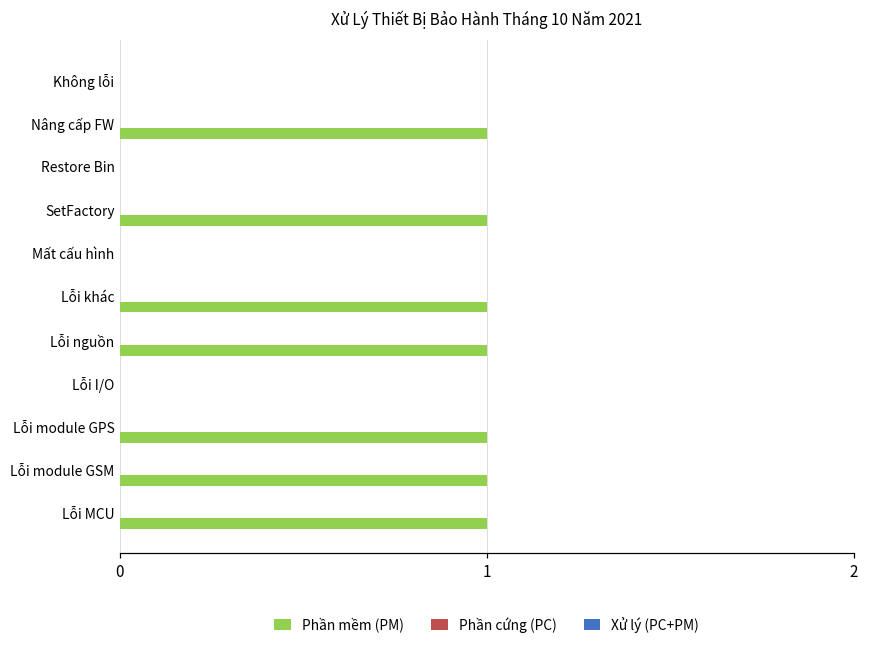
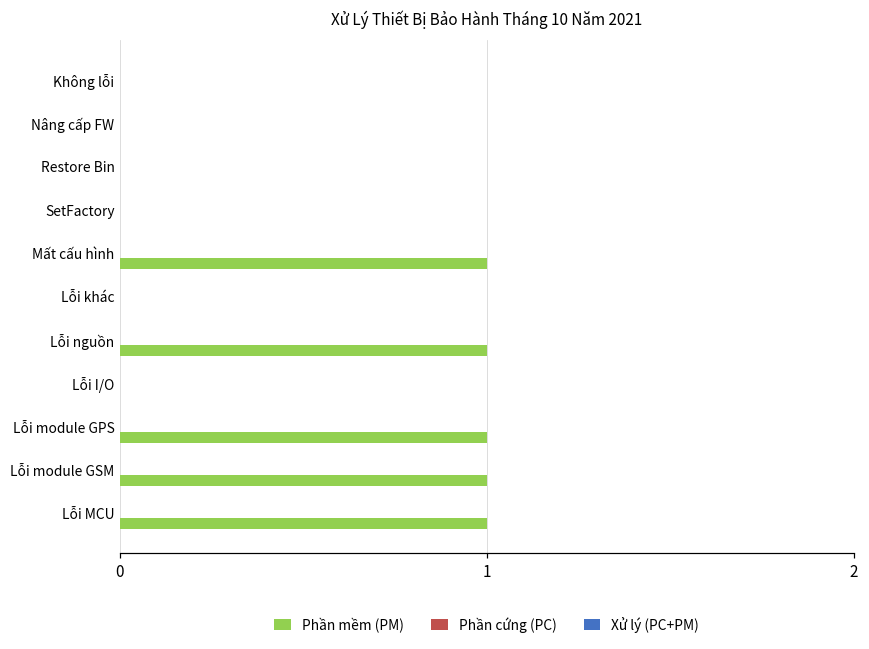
Phần mềm (PM), Nâng cấp FW: 1 -> 0
Phần mềm (PM), SetFactory: 1 -> 0
Phần mềm (PM), Mất cấu hình: 0 -> 1
Phần mềm (PM), Lỗi khác: 1 -> 0
